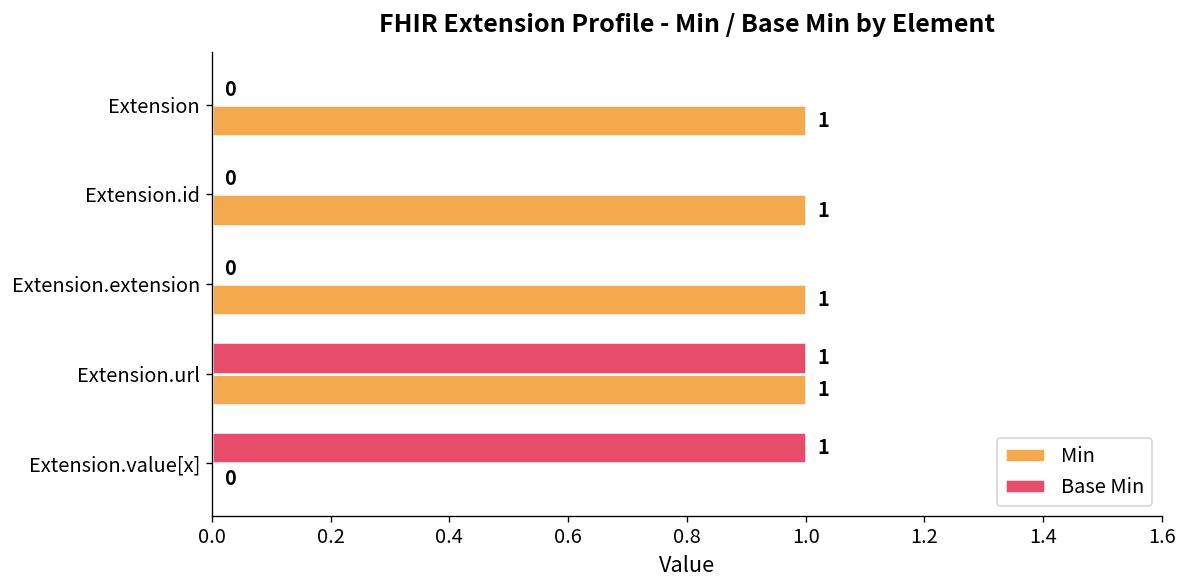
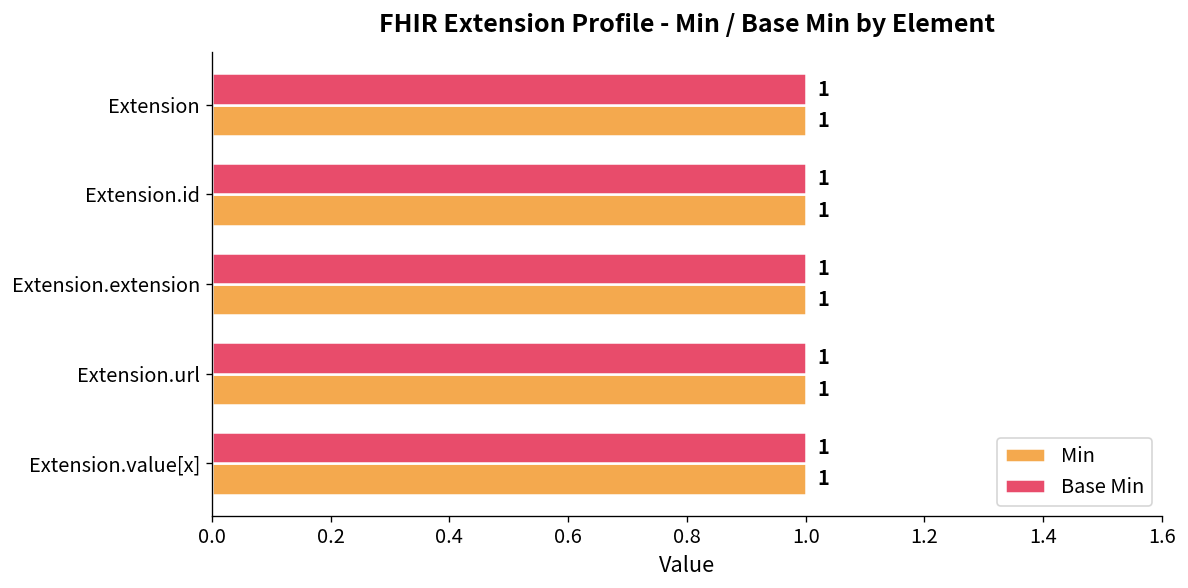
Base Min, Extension: 0 -> 1
Base Min, Extension.id: 0 -> 1
Base Min, Extension.extension: 0 -> 1
Min, Extension.value[x]: 0 -> 1
